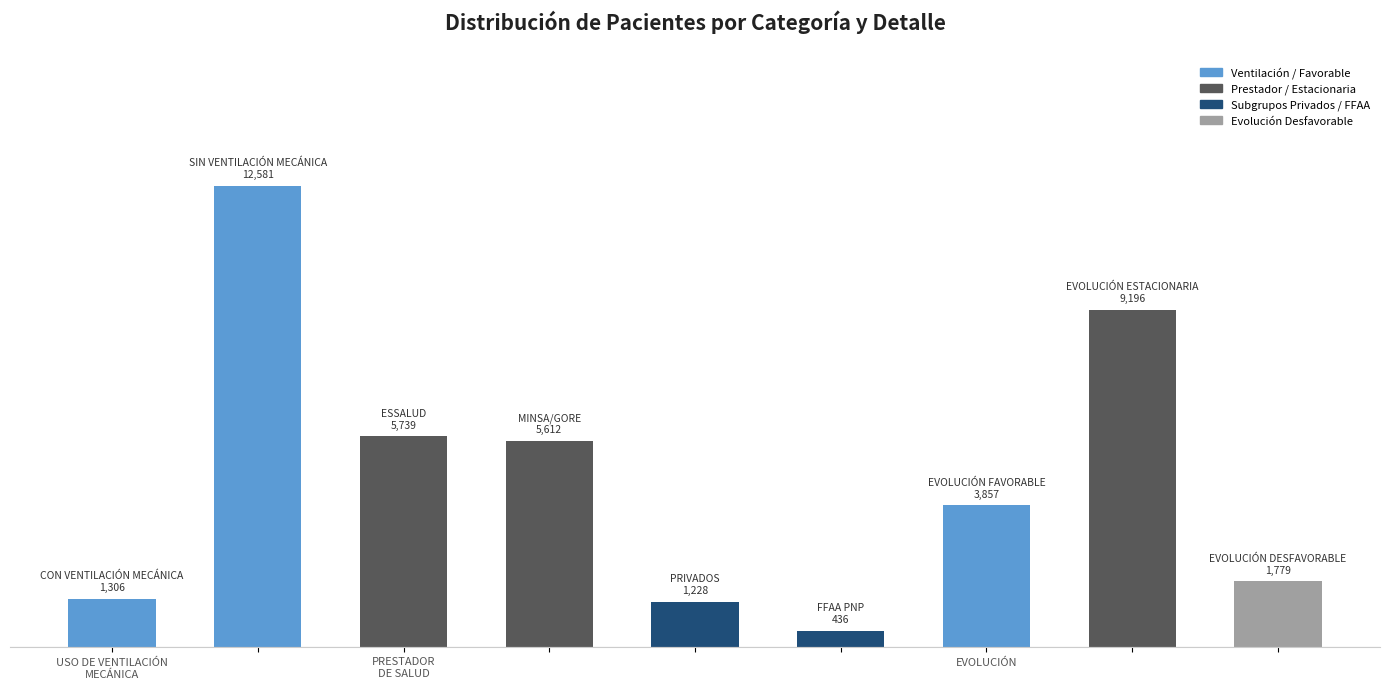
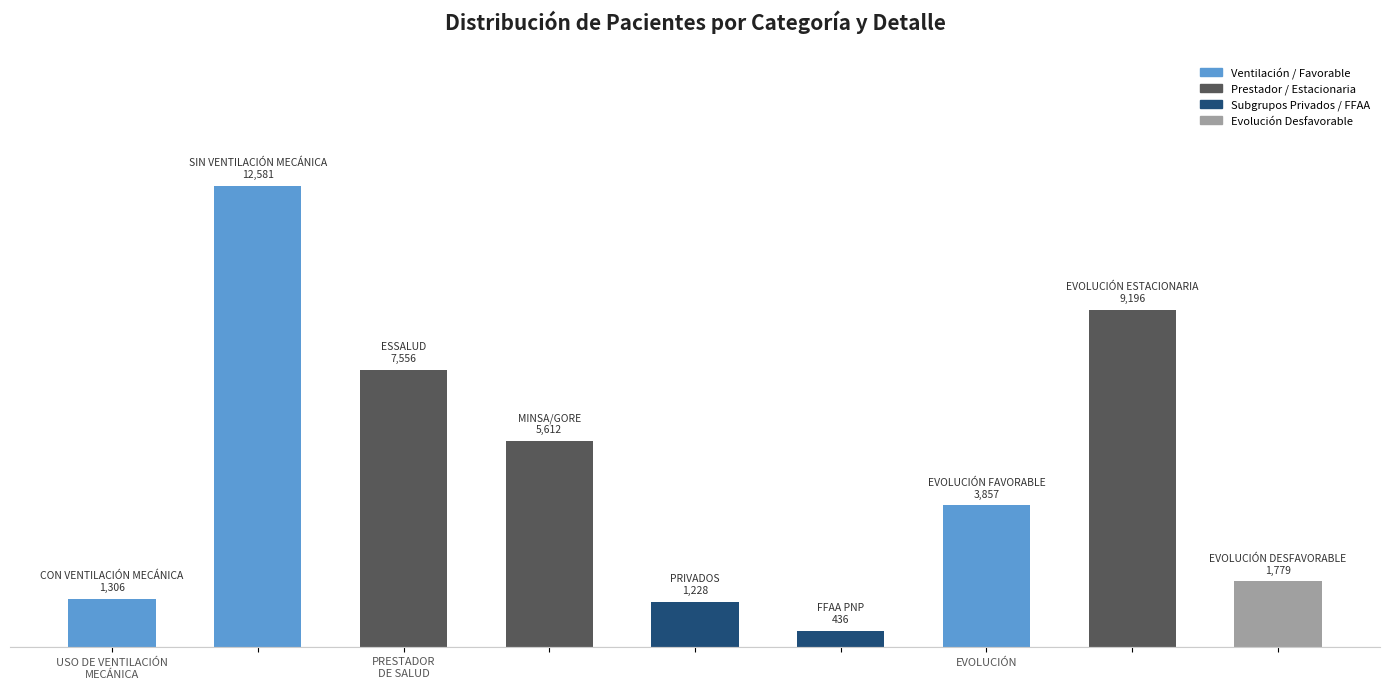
PRESTADOR DE SALUD: 5,739 -> 7,556
